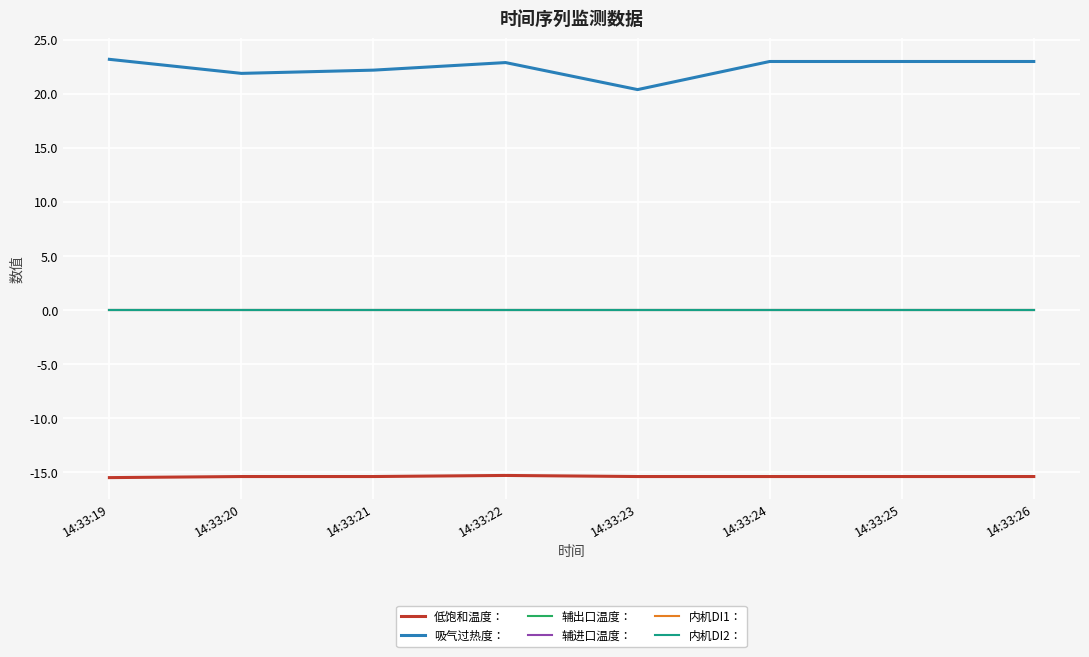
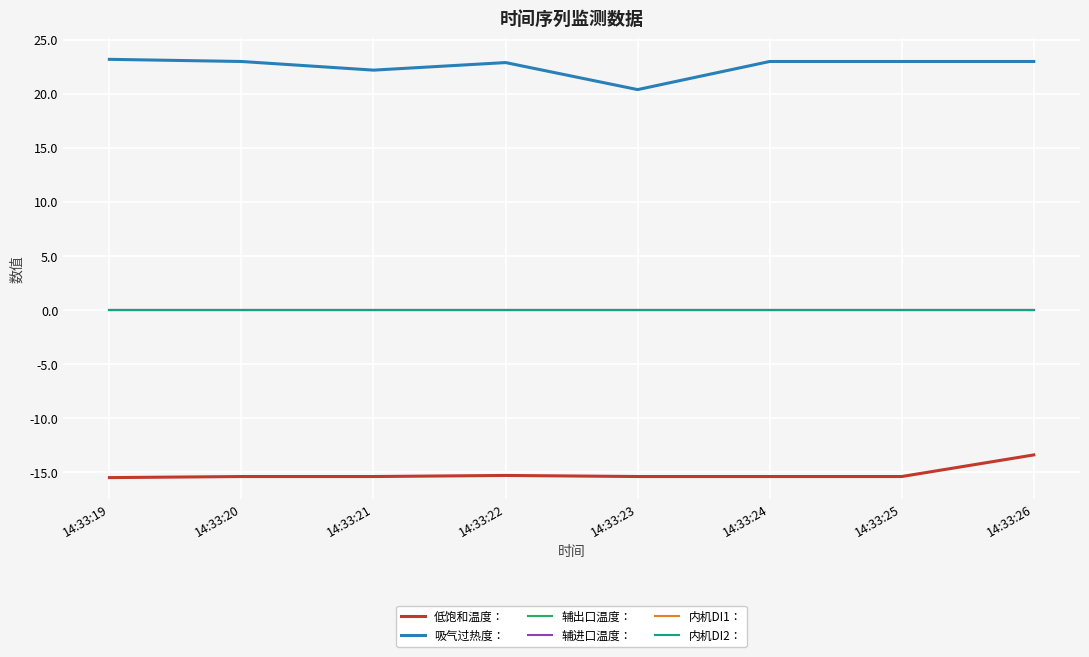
吸气过热度：, 14:33:20: 21.9 -> 23.0
低饱和温度：, 14:33:26: -15.4 -> -13.4
